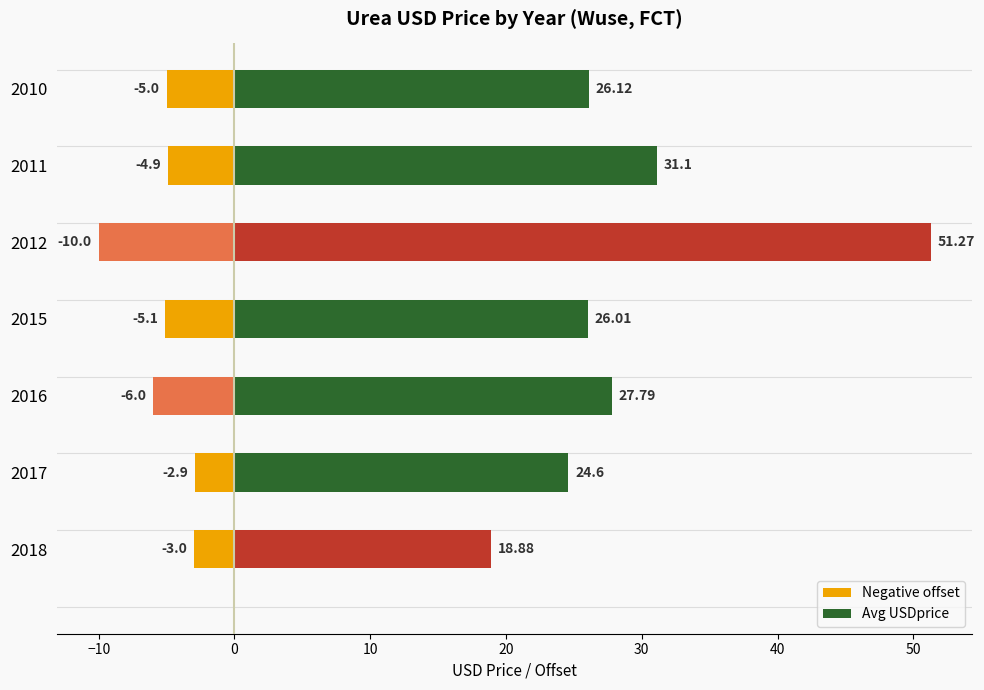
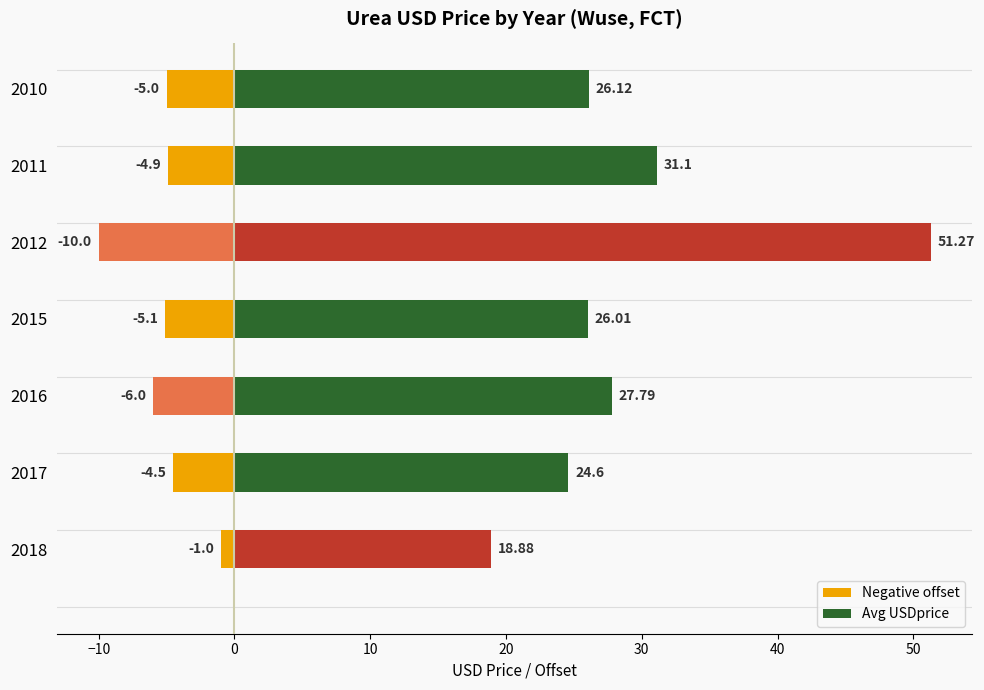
Negative offset, 2017: -2.9 -> -4.5
Negative offset, 2018: -3.0 -> -1.0
